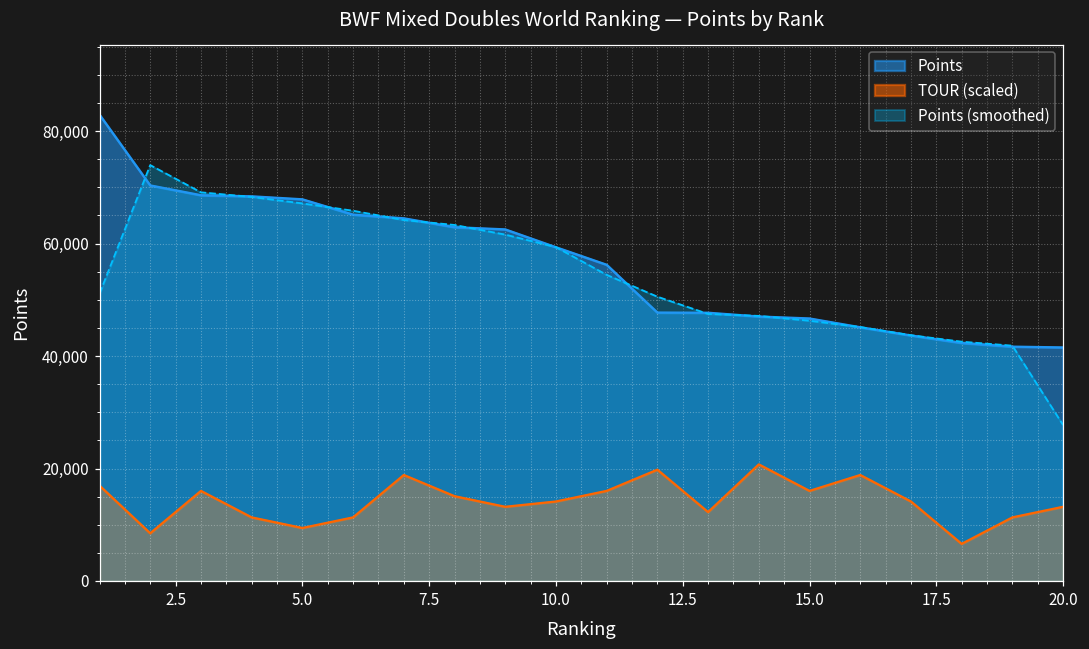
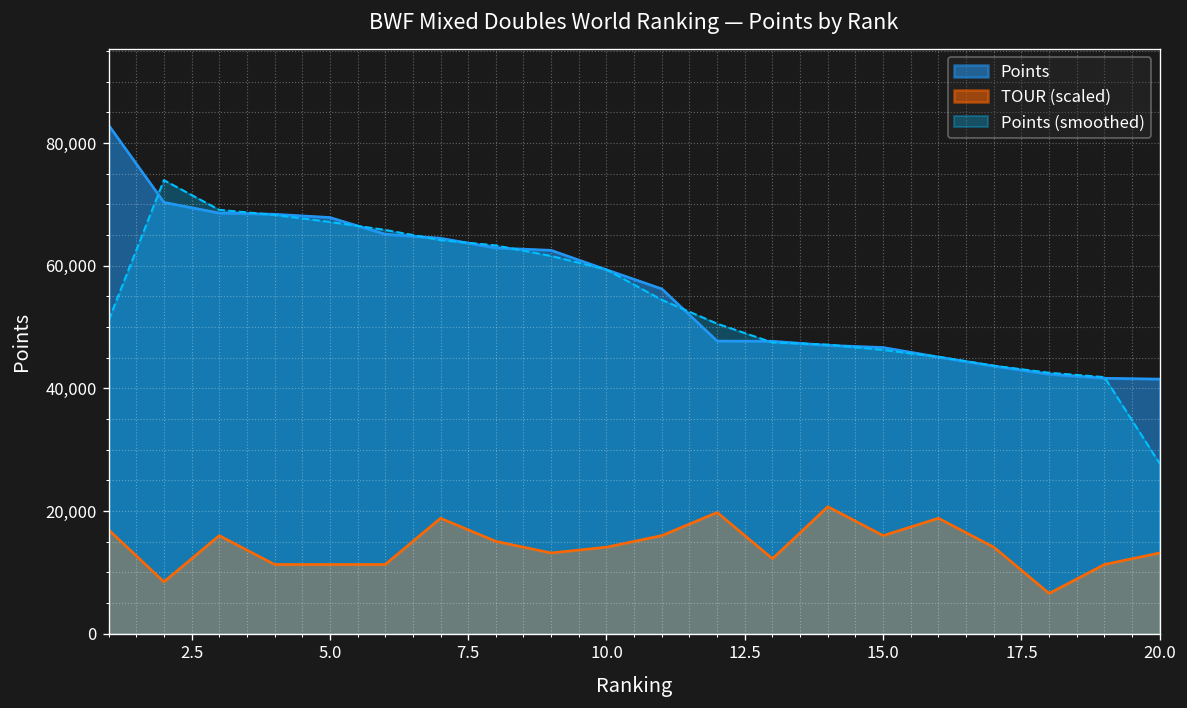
TOUR (scaled), 5.0: 9,000 -> 11,000
